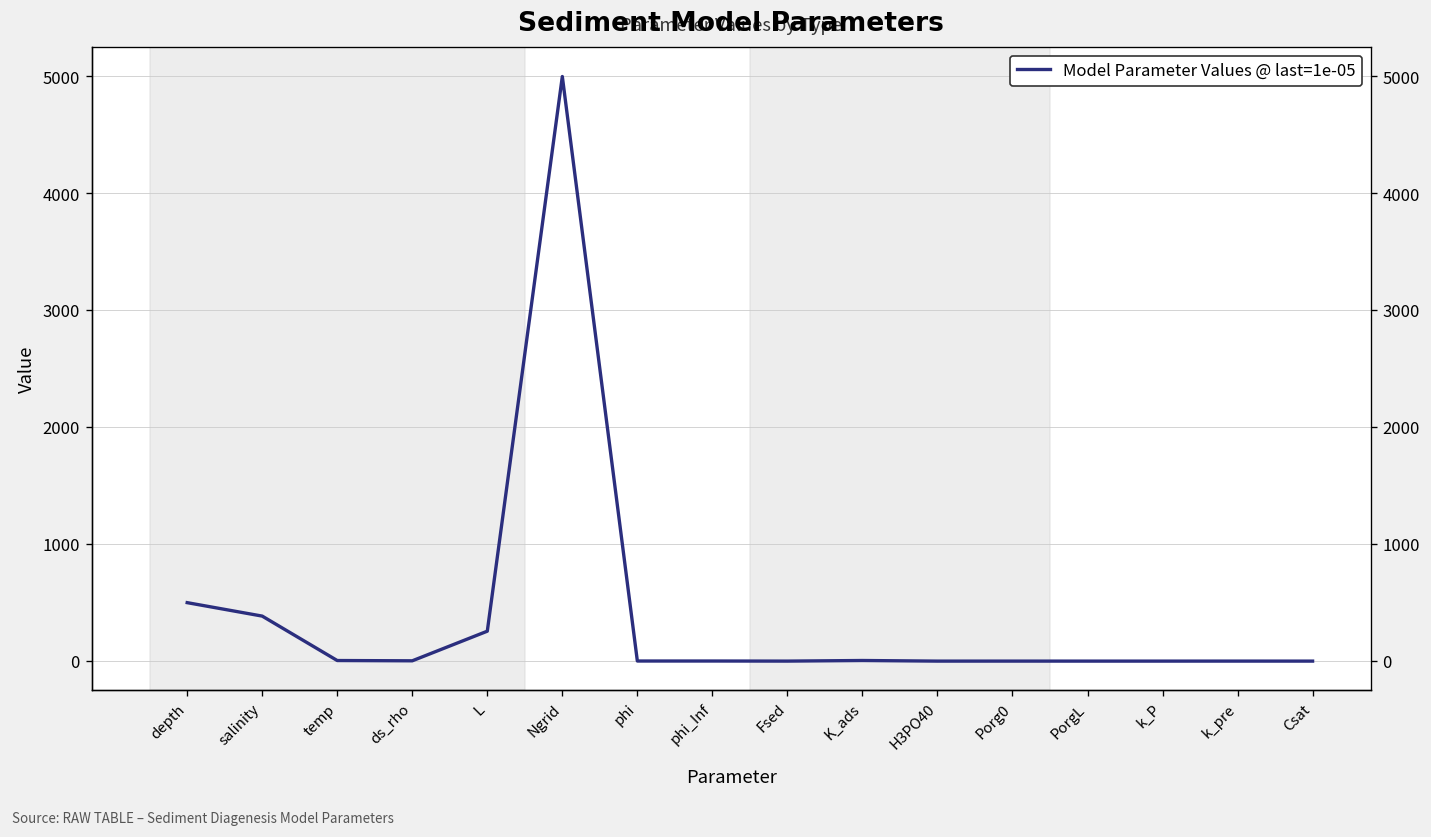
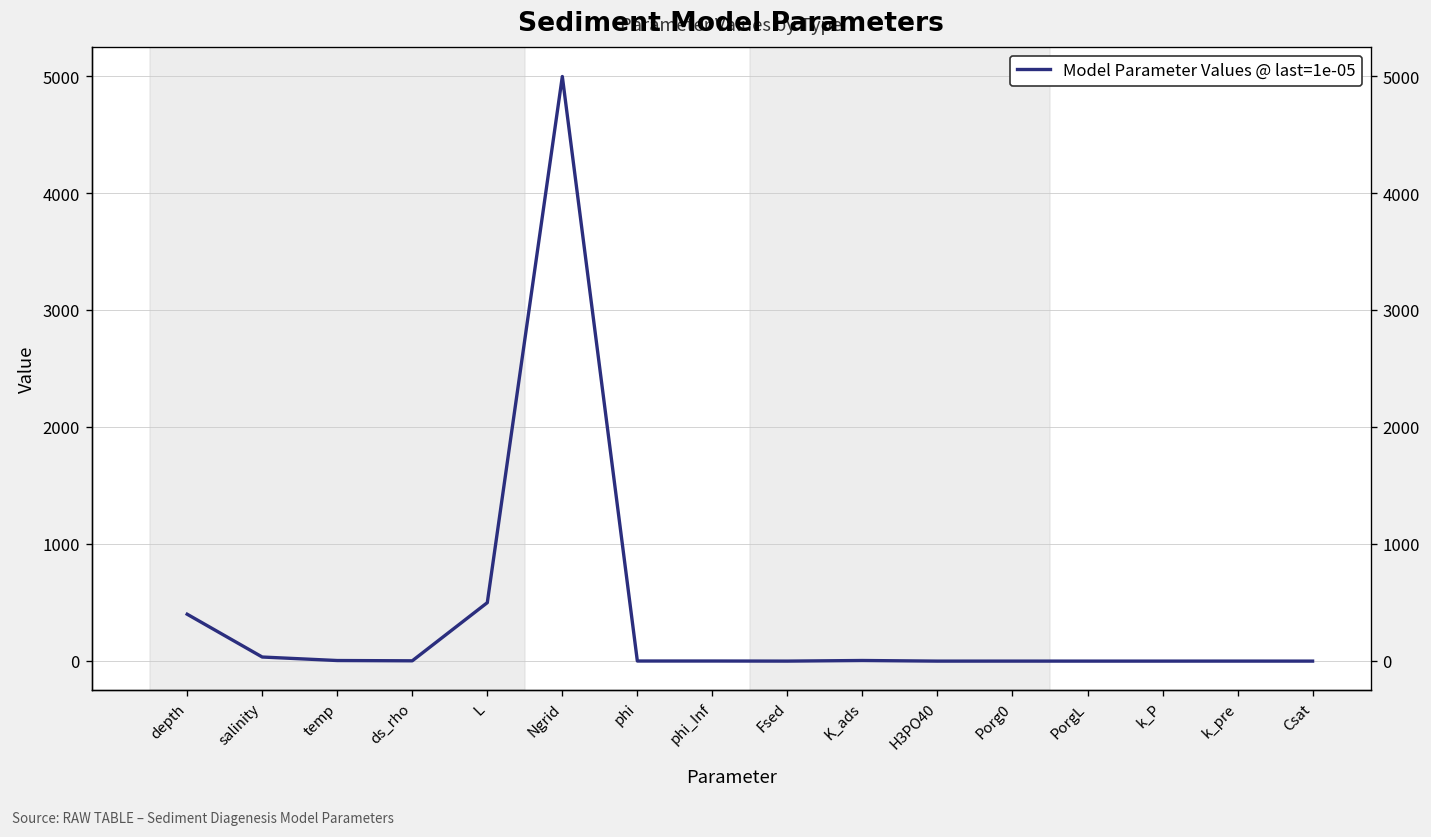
depth: 500 -> 400
salinity: 400 -> 0
L: 300 -> 500
